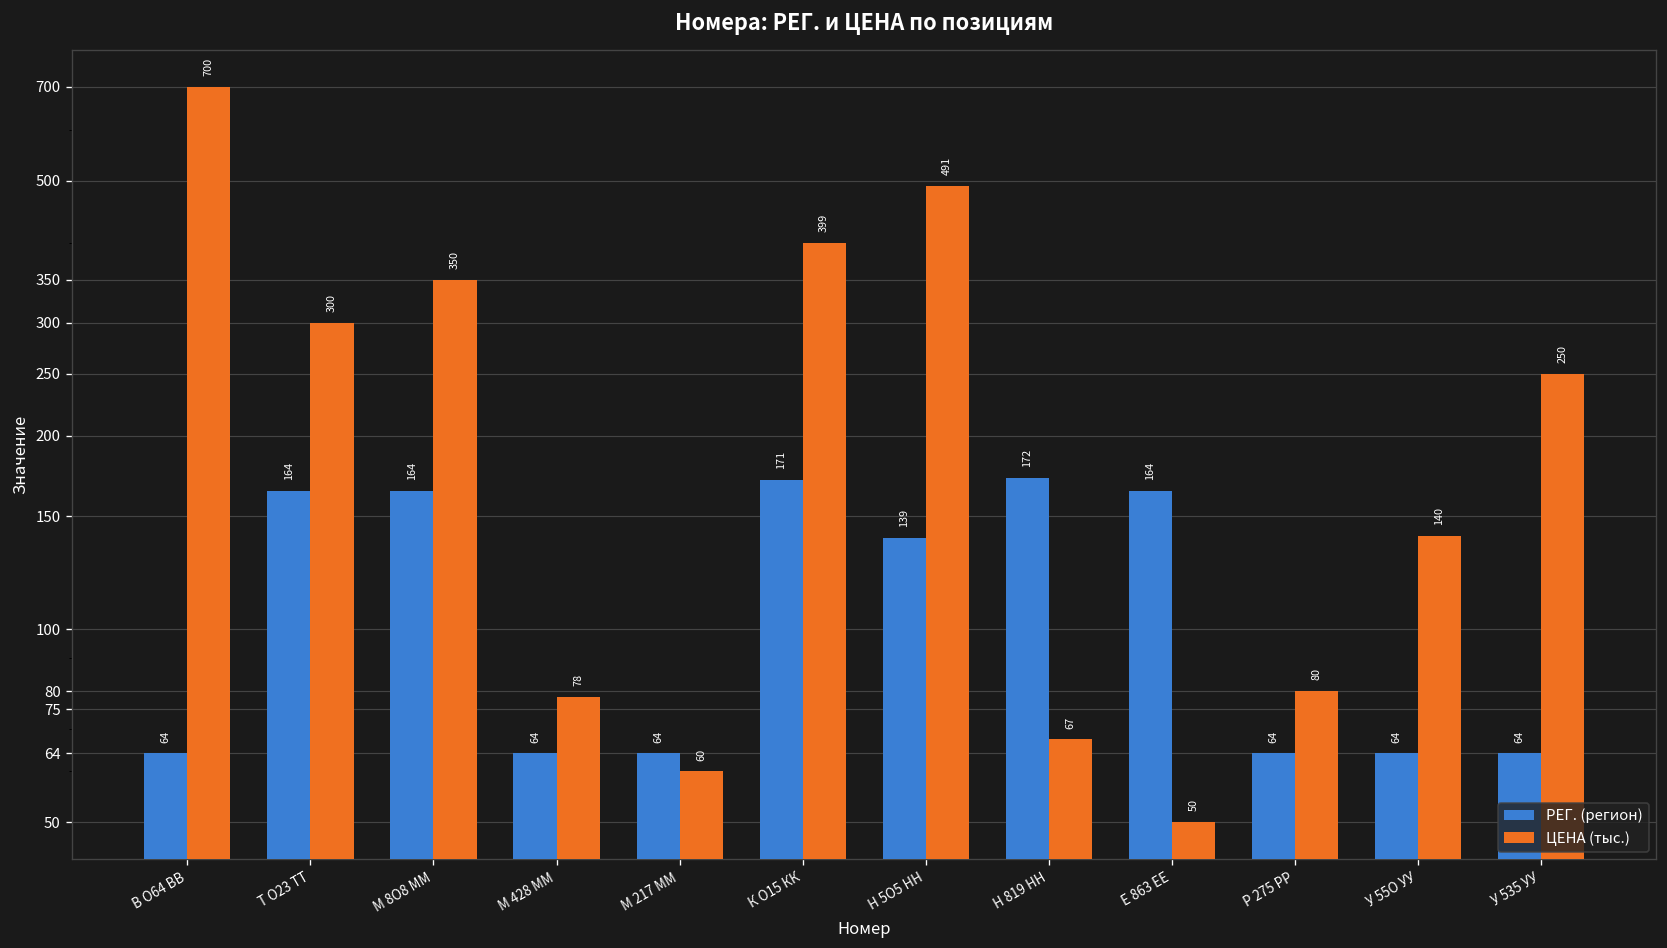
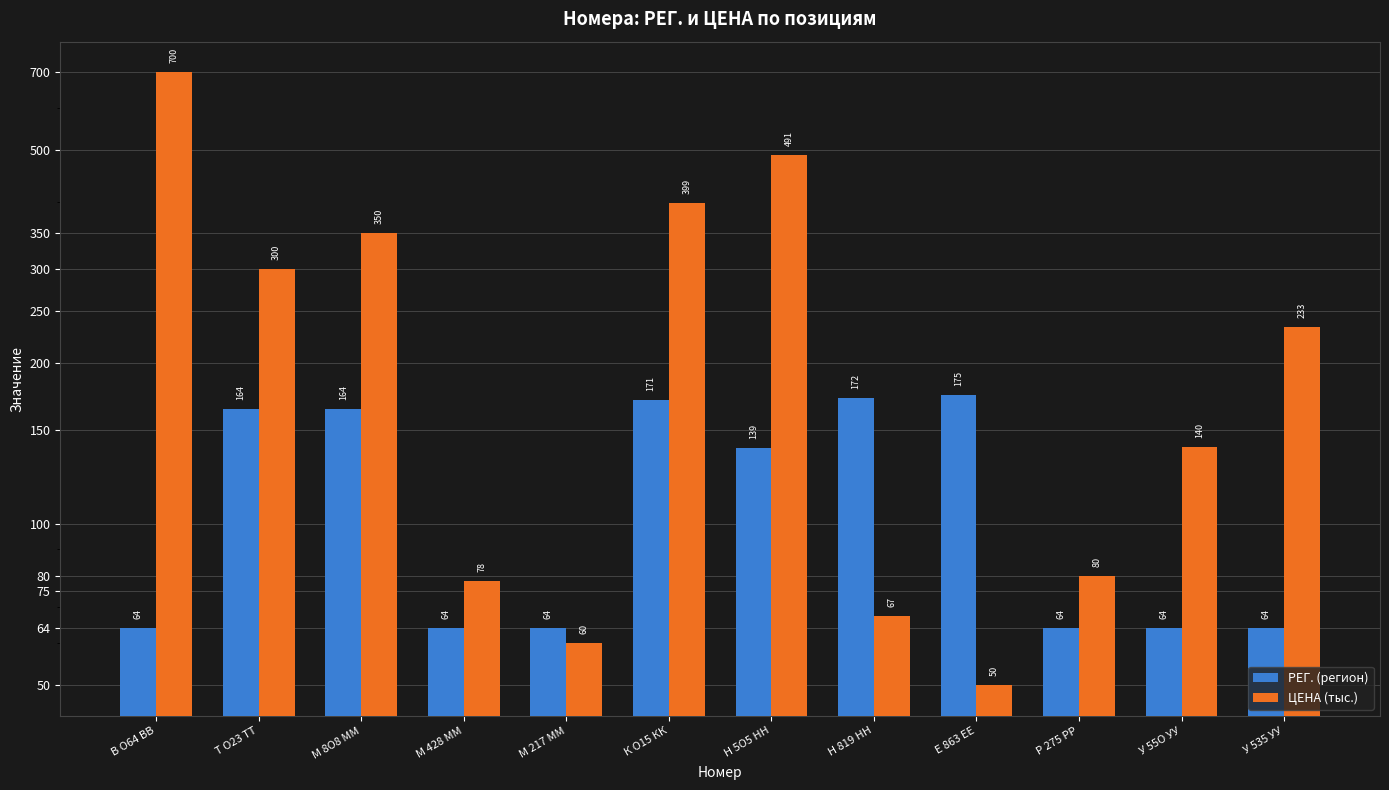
РЕГ. (регион), Е 863 ЕЕ: 164 -> 175
ЦЕНА (тыс.), У 535 УУ: 250 -> 233
